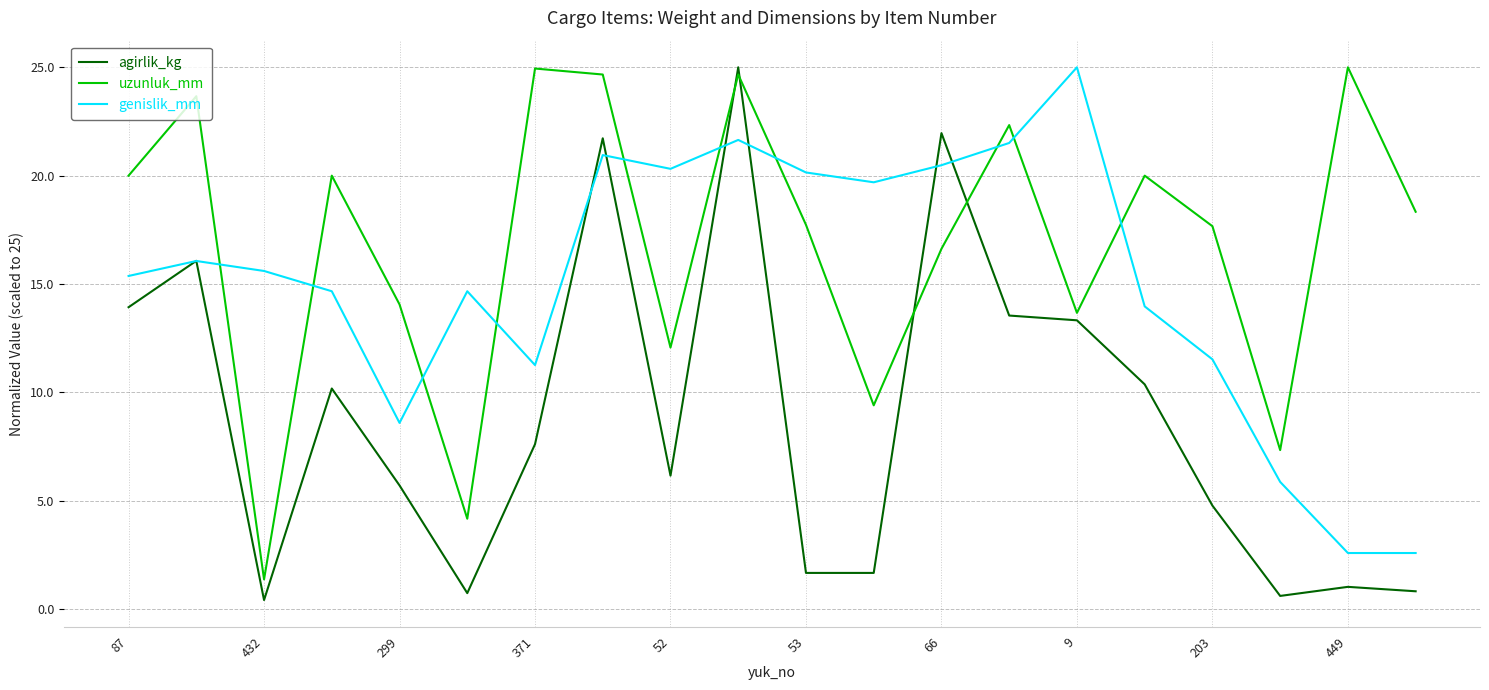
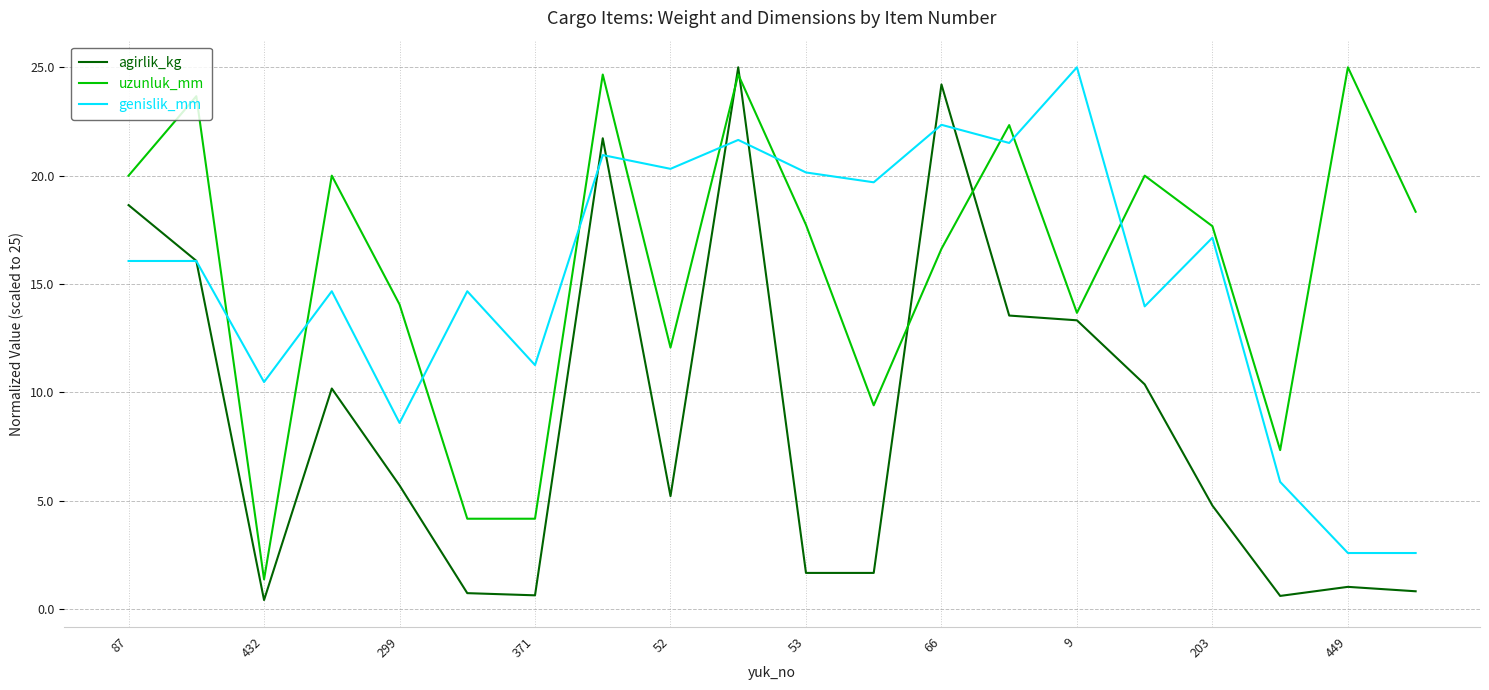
agirlik_kg, 87: 13.9 -> 18.6
genislik_mm, 87: 15.4 -> 16.1
genislik_mm, 432: 15.6 -> 10.5
agirlik_kg, 371: 7.6 -> 0.6
uzunluk_mm, 371: 24.9 -> 4.2
agirlik_kg, 52: 6.2 -> 5.2
agirlik_kg, 66: 22.0 -> 24.2
genislik_mm, 66: 20.5 -> 22.3
genislik_mm, 203: 11.5 -> 17.1
